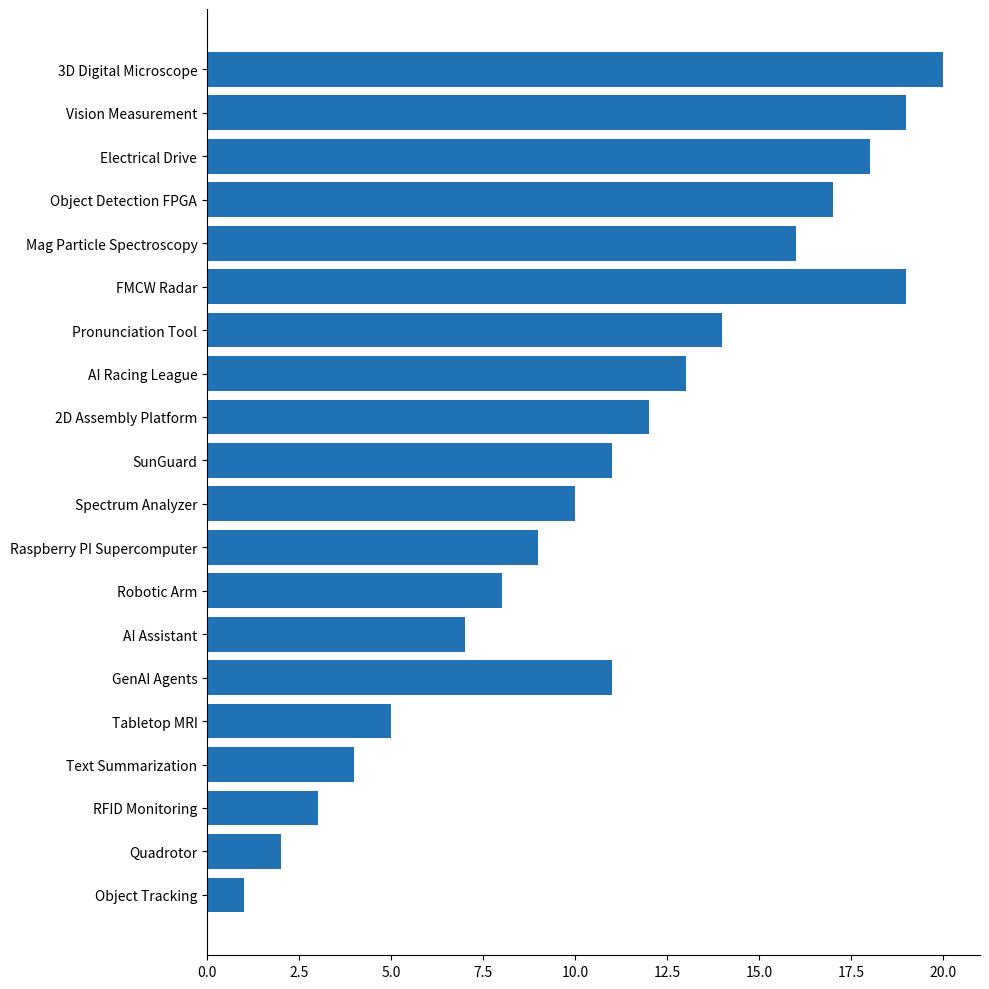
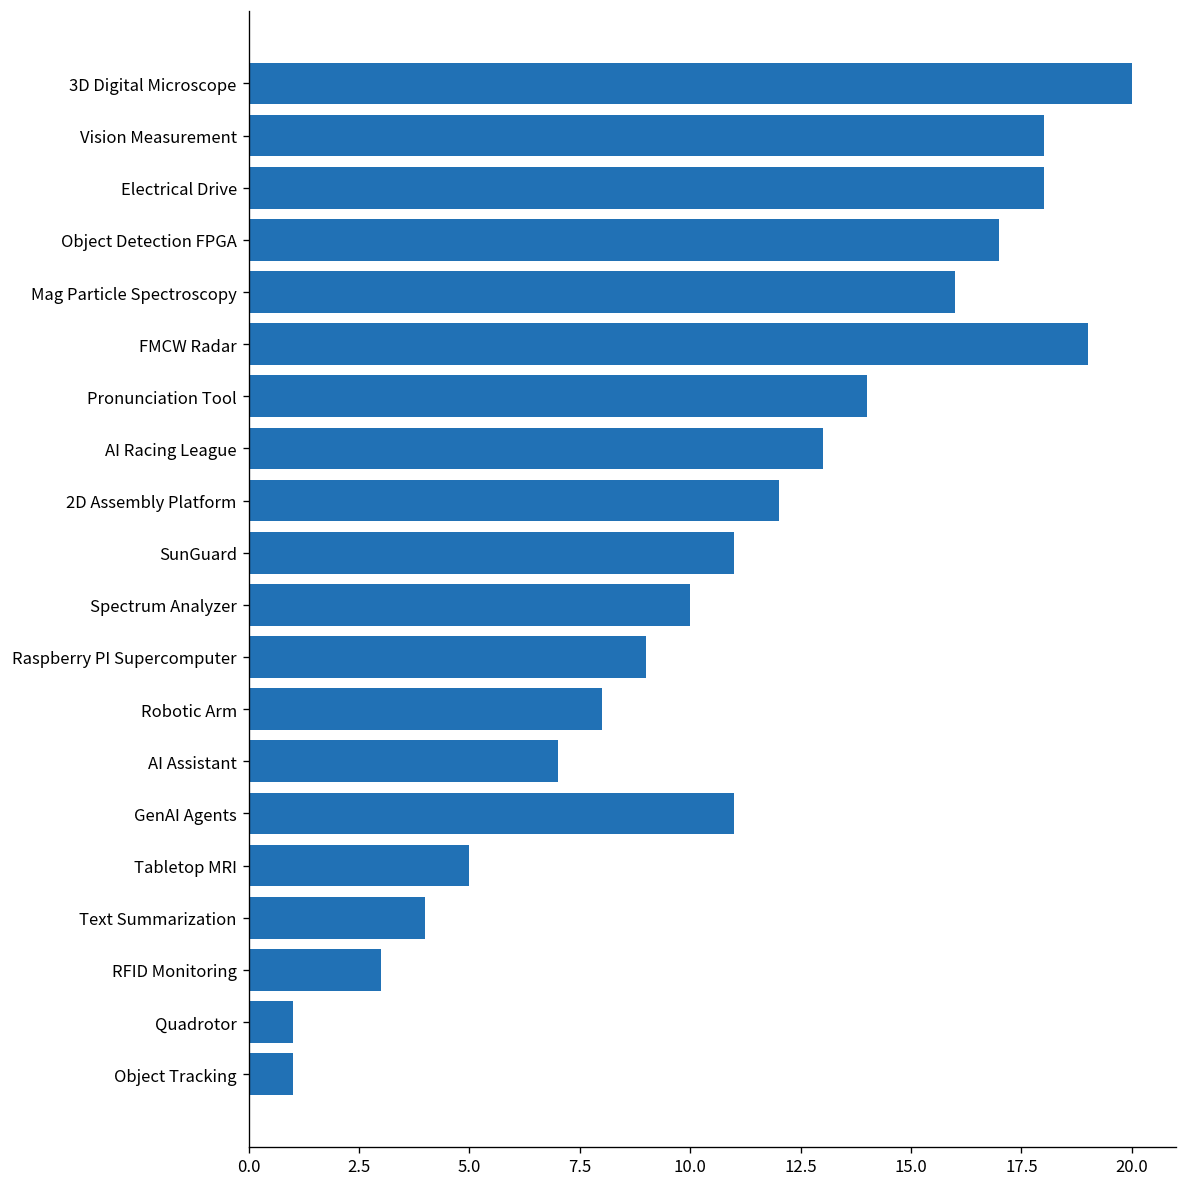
Vision Measurement: 19 -> 18
Quadrotor: 2 -> 1
